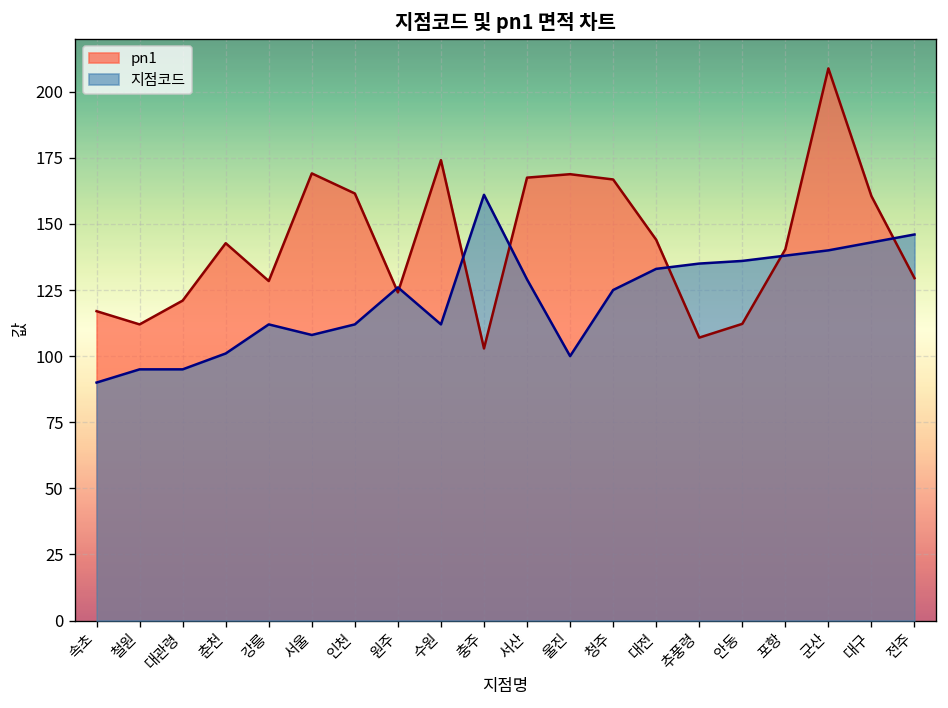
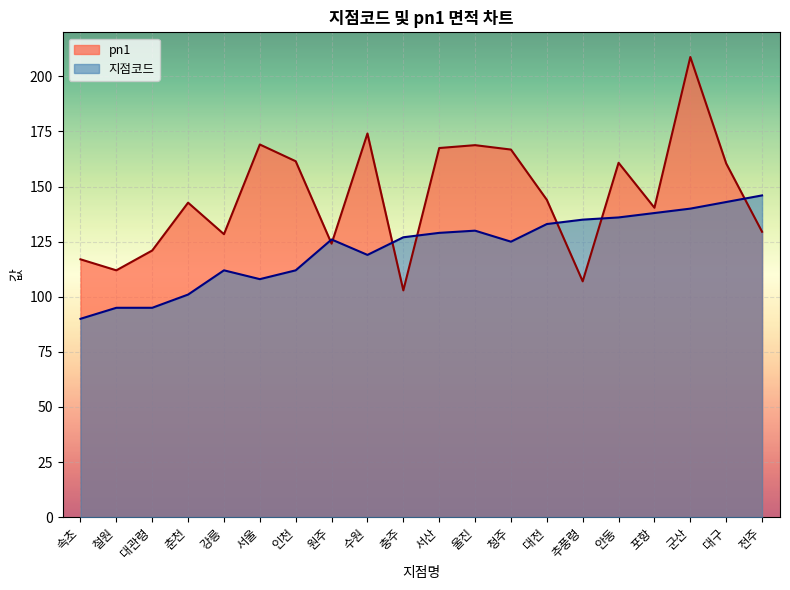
지점코드, 수원: 112 -> 119
지점코드, 충주: 161 -> 127
지점코드, 울진: 100 -> 130
pn1, 안동: 112 -> 161
